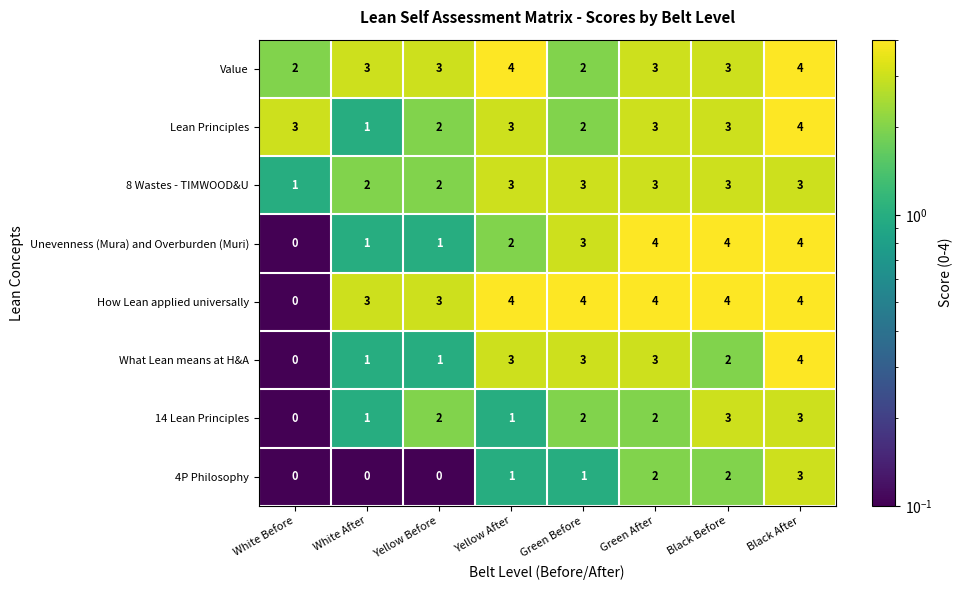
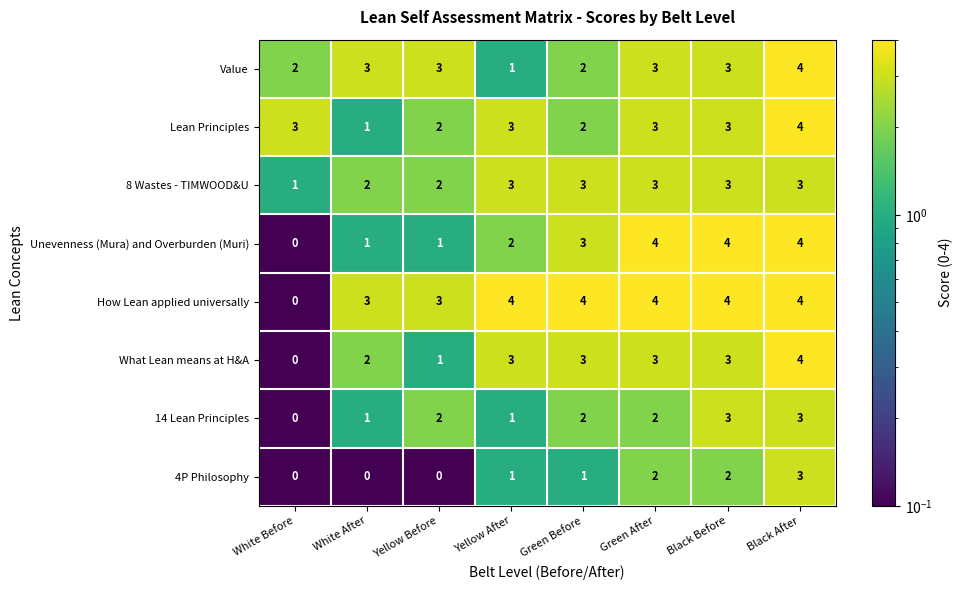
Value, Yellow After: 4 -> 1
What Lean means at H&A, White After: 1 -> 2
What Lean means at H&A, Black Before: 2 -> 3
